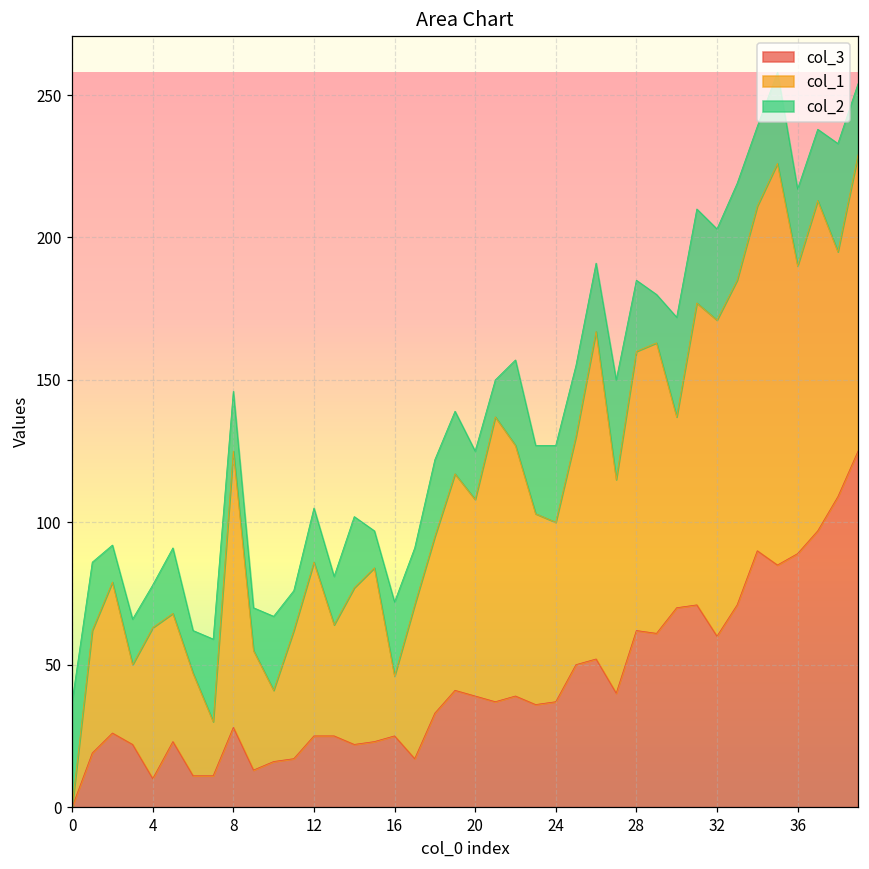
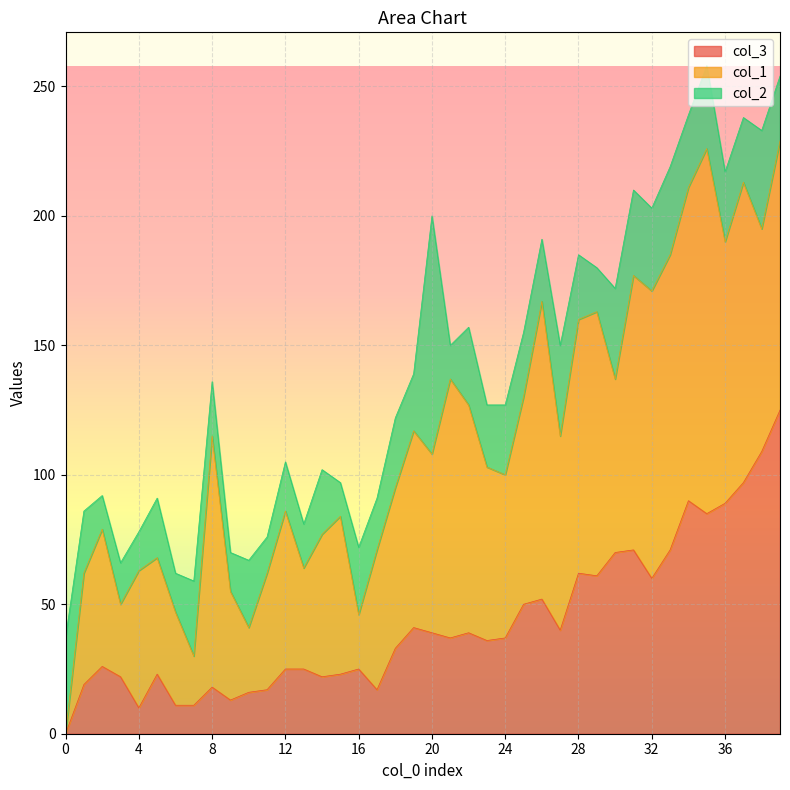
col_3, 8: 28 -> 18
col_2, 20: 17 -> 92
